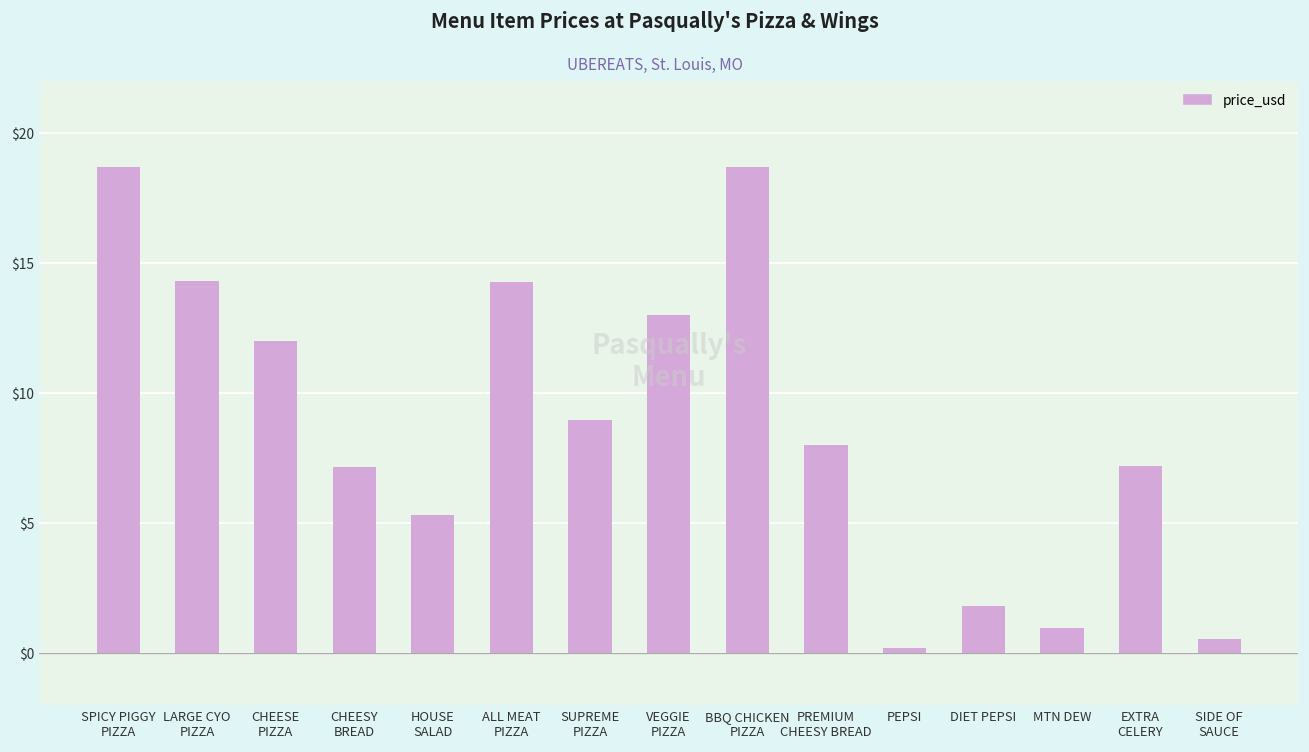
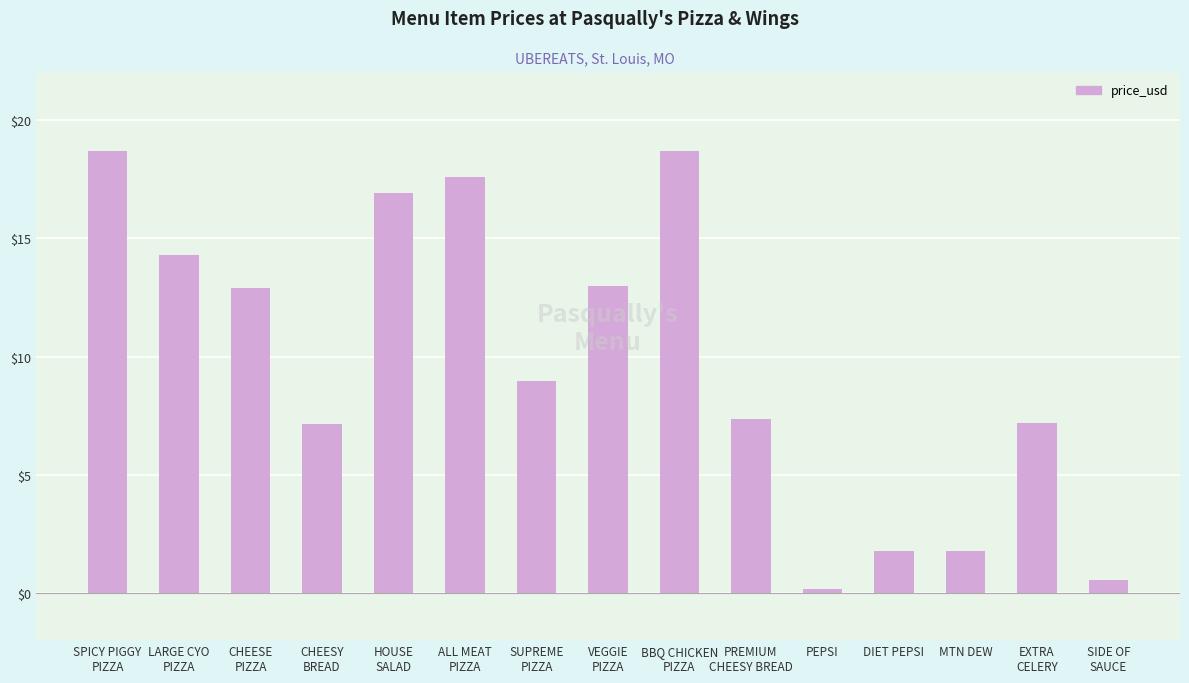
CHEESE PIZZA: $12.0 -> $12.9
HOUSE SALAD: $5.3 -> $16.9
ALL MEAT PIZZA: $14.3 -> $17.6
PREMIUM CHEESY BREAD: $8.0 -> $7.4
MTN DEW: $0.9 -> $1.8
